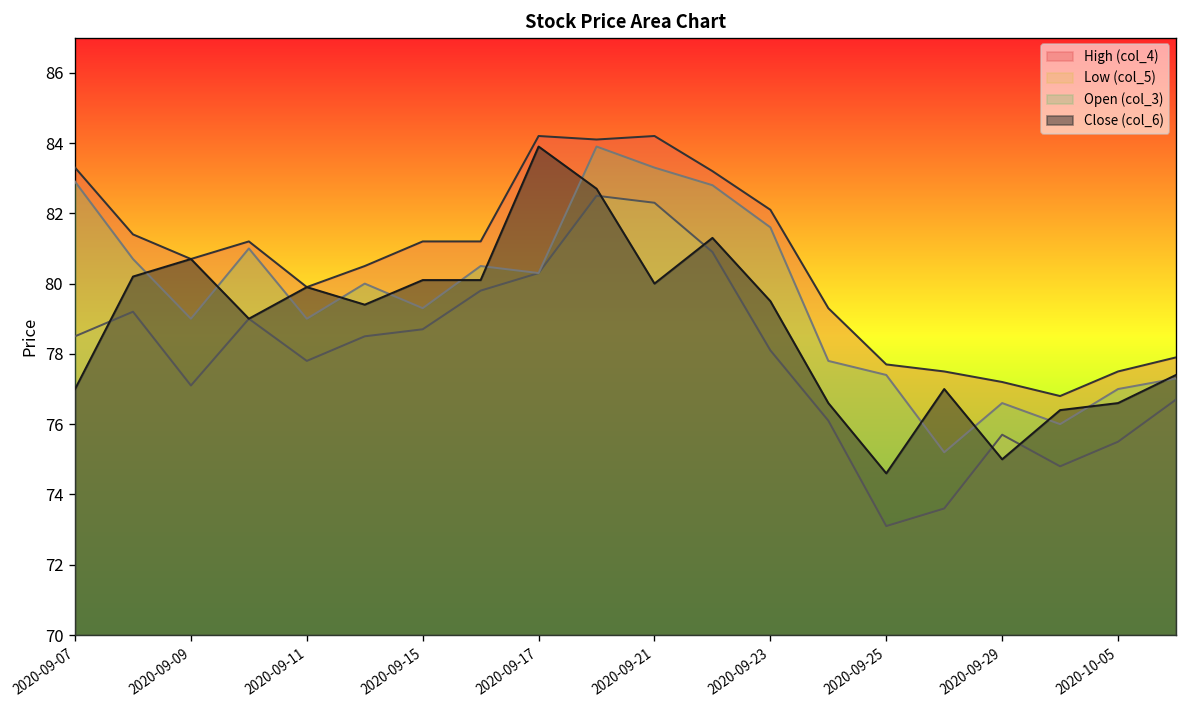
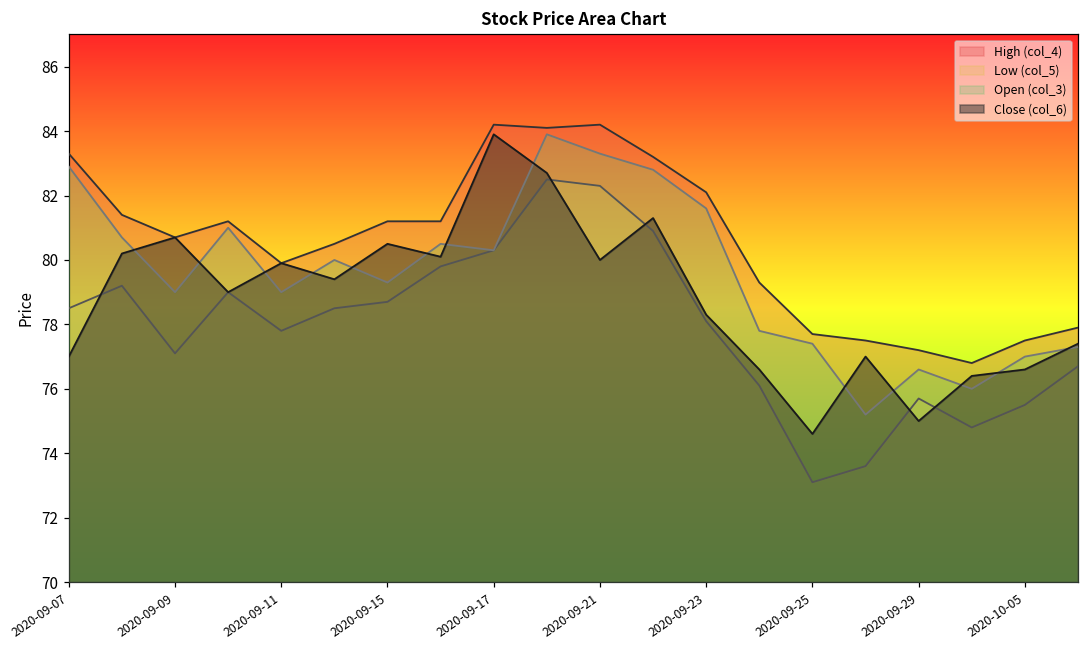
Close (col_6), 2020-09-15: 80.1 -> 80.5
Close (col_6), 2020-09-23: 79.5 -> 78.3
